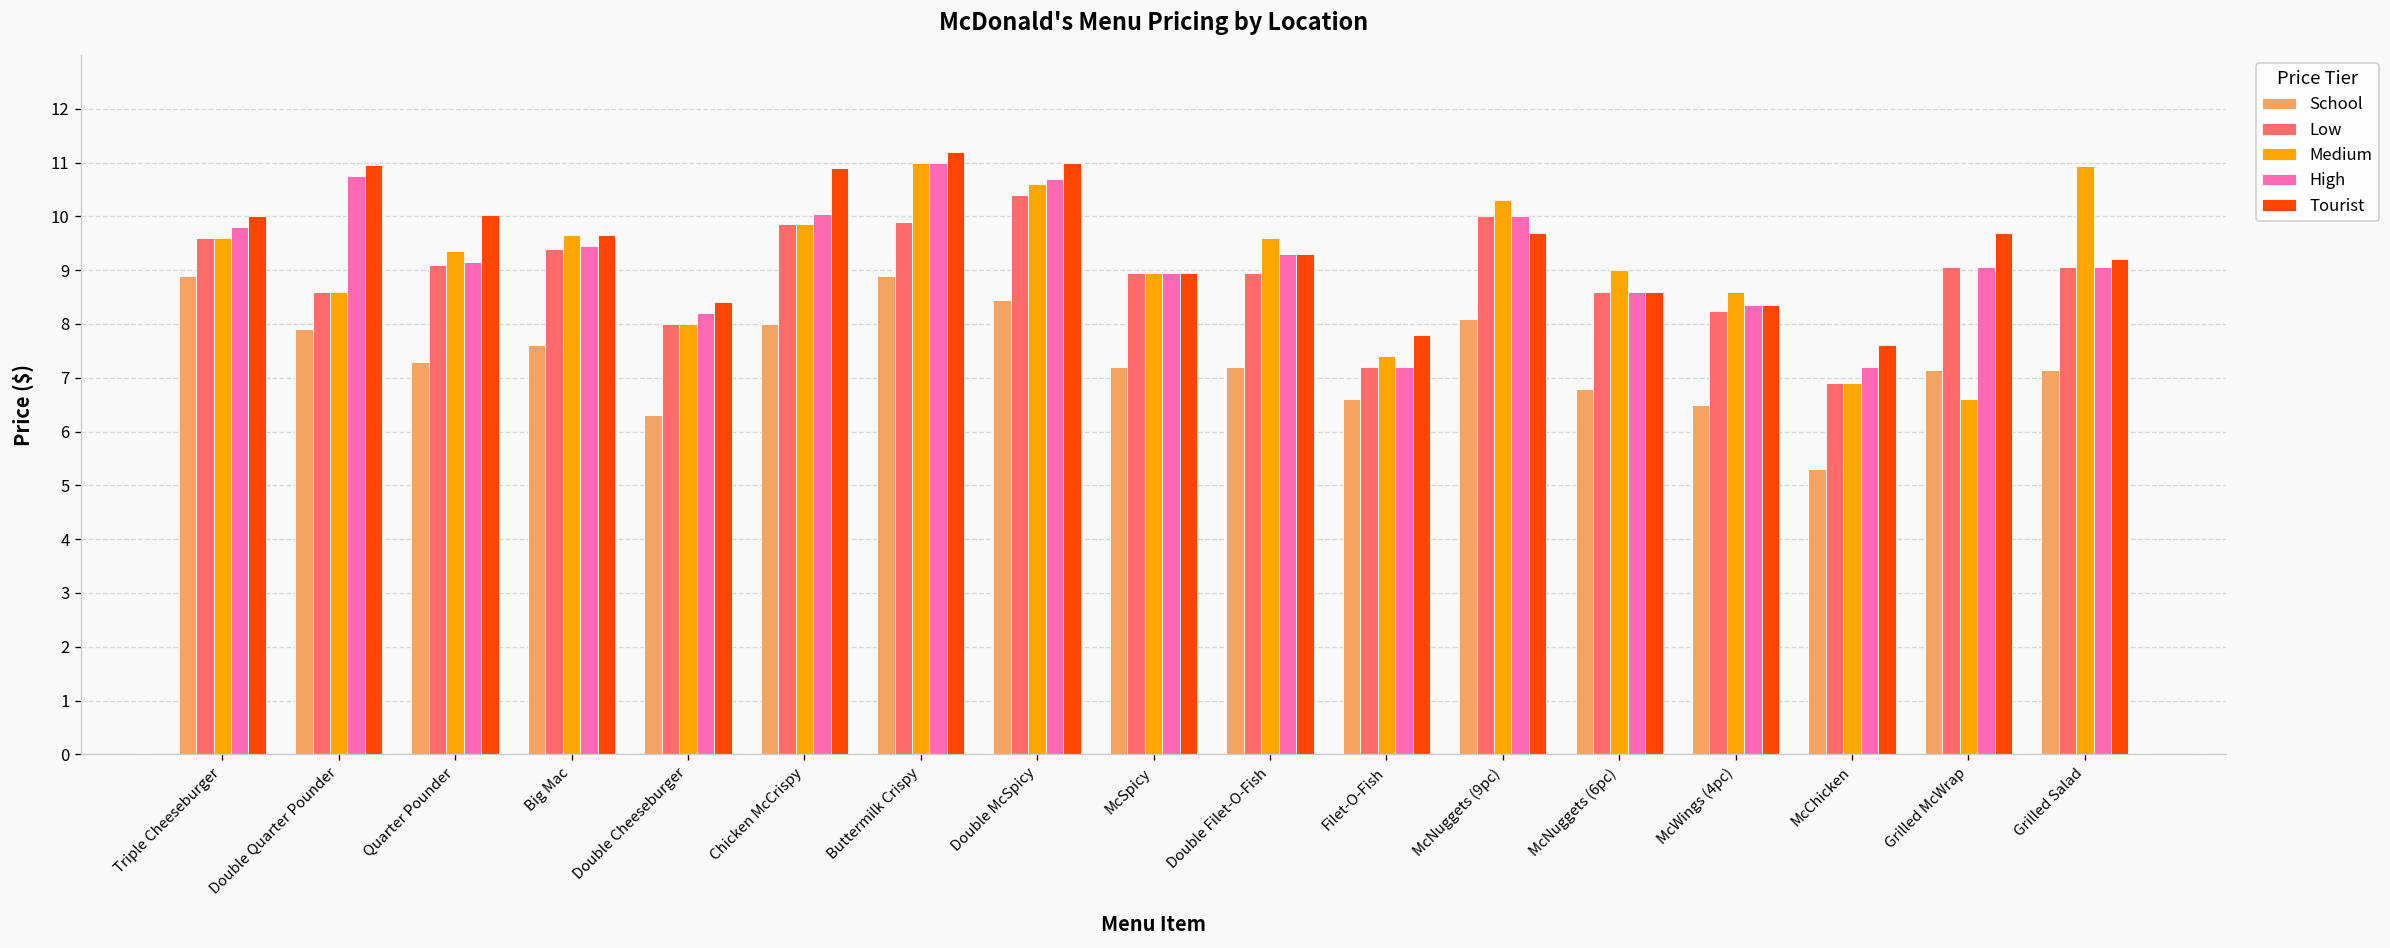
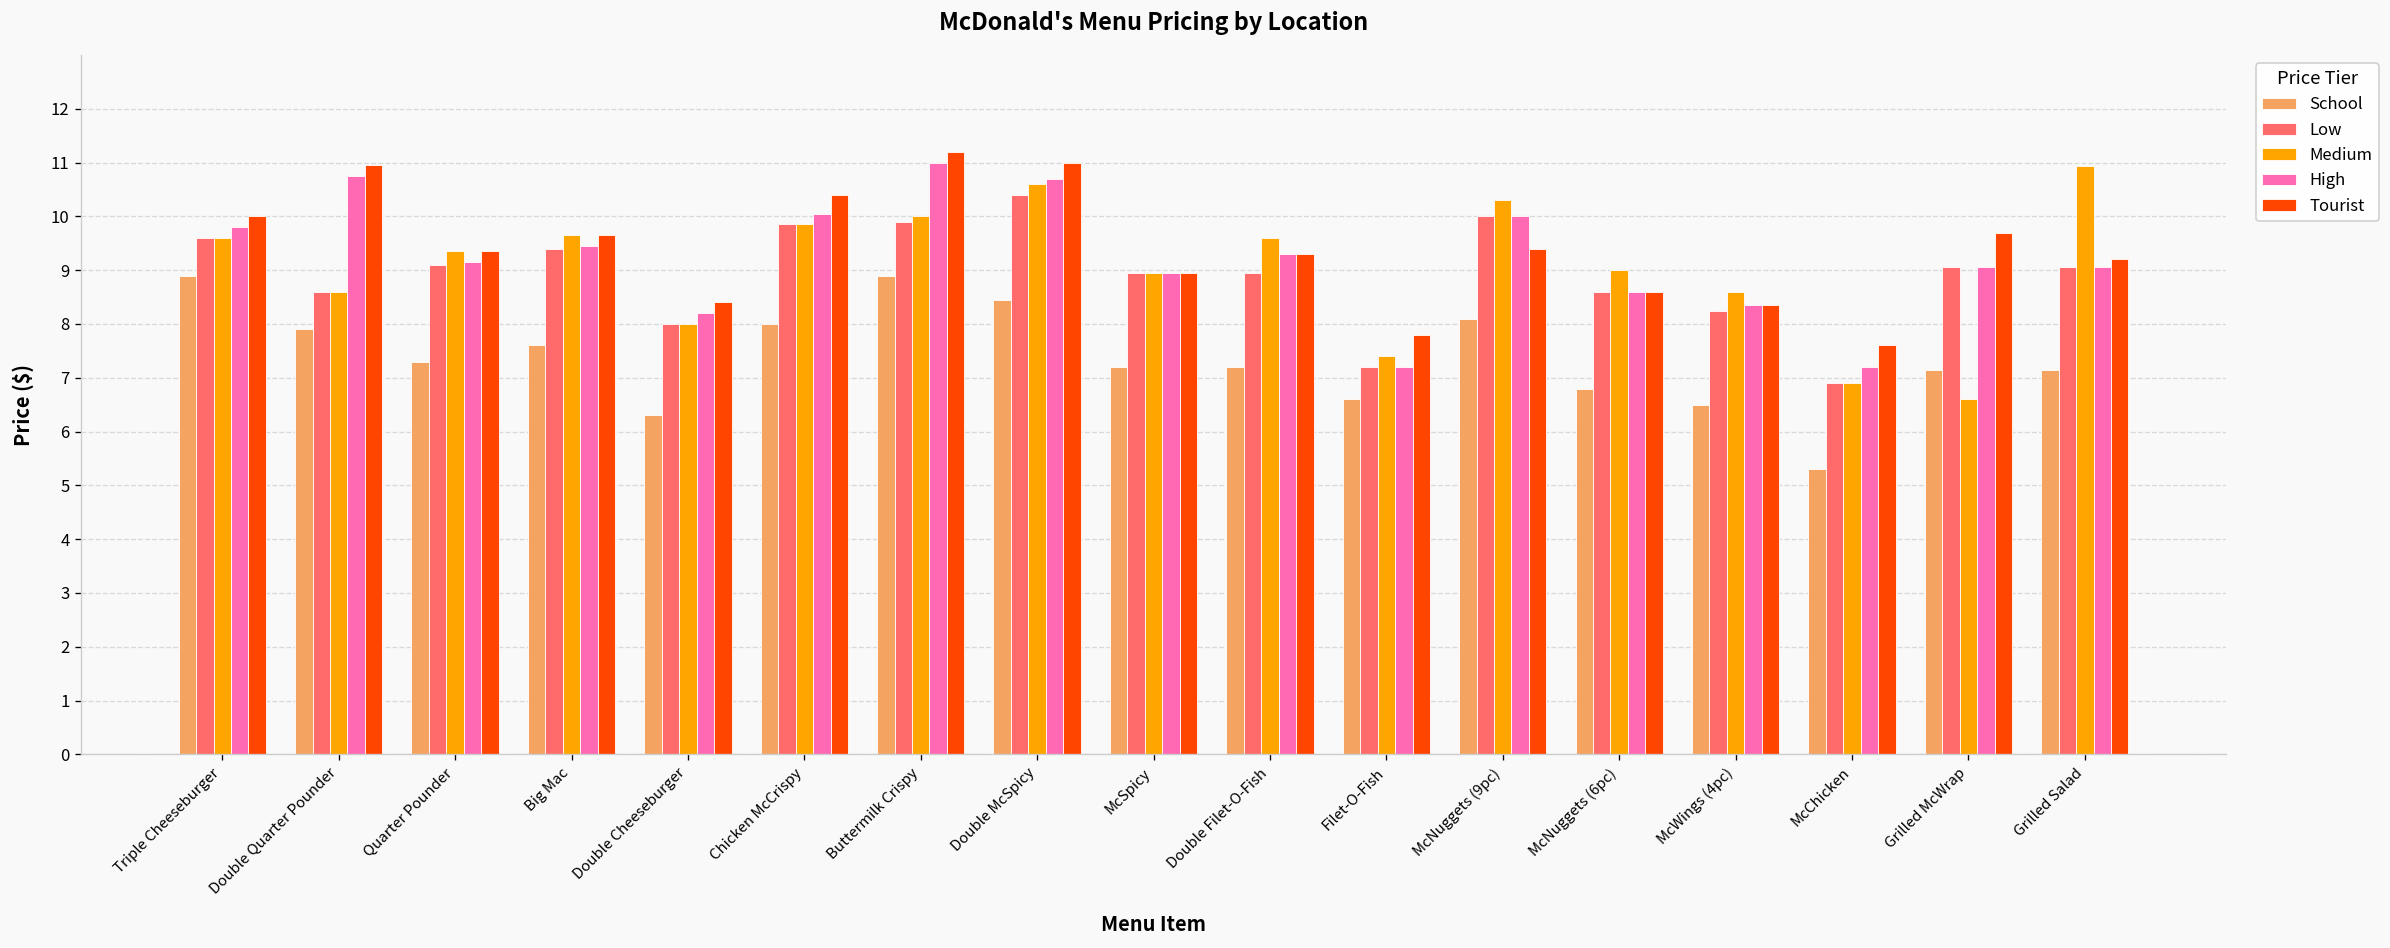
Tourist, Quarter Pounder: 10.0 -> 9.4
Tourist, Chicken McCrispy: 10.9 -> 10.4
Medium, Buttermilk Crispy: 11 -> 10
Tourist, McNuggets (9pc): 9.7 -> 9.4
